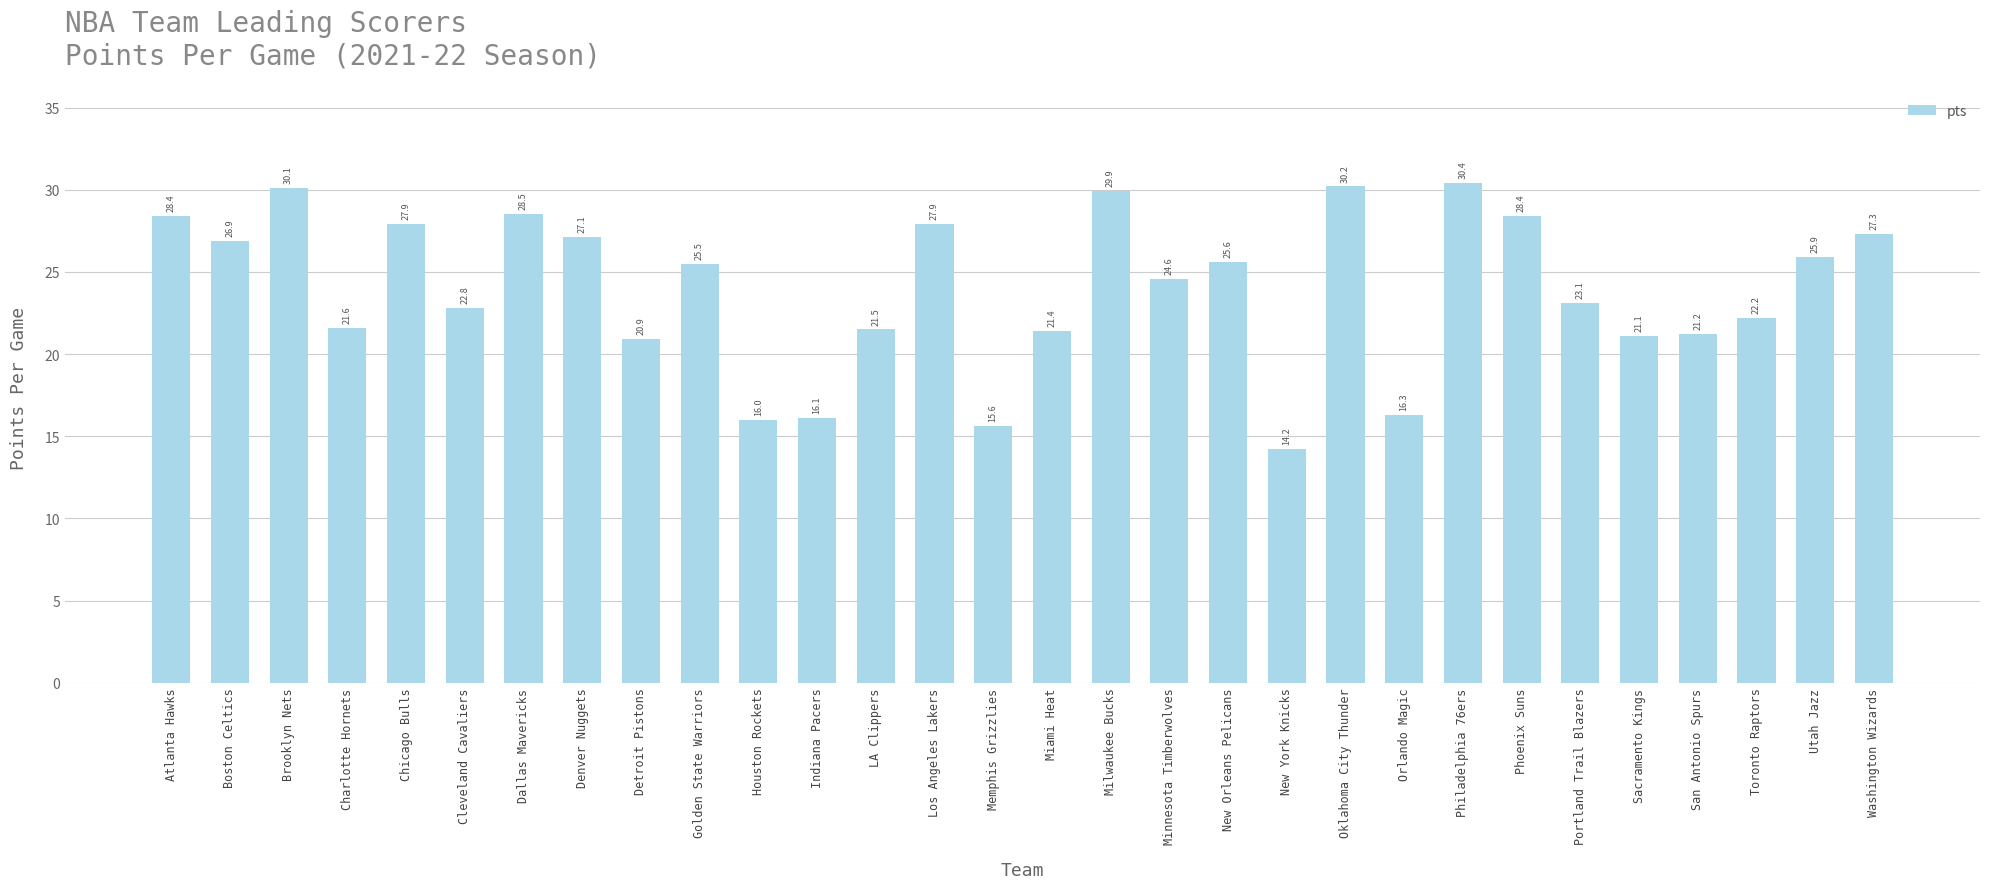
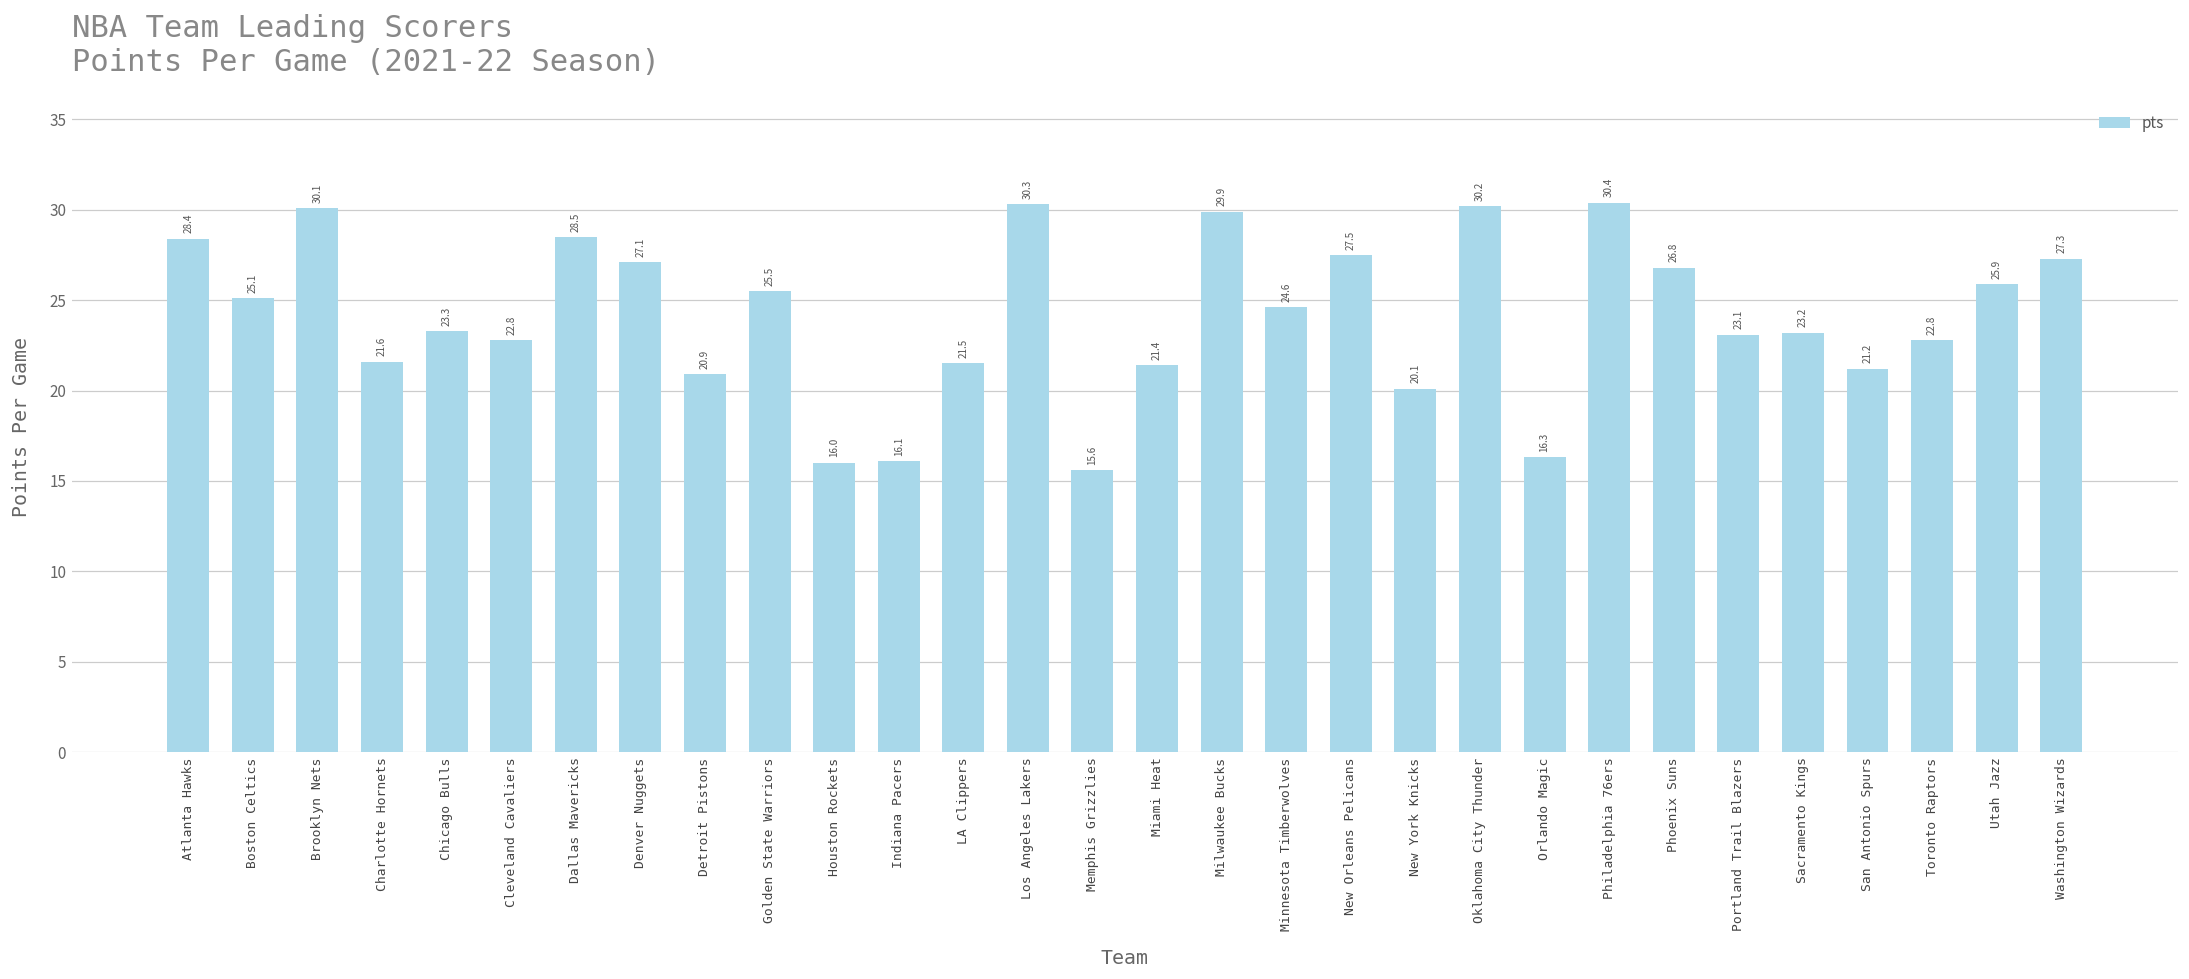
Boston Celtics: 26.9 -> 25.1
Chicago Bulls: 27.9 -> 23.3
Los Angeles Lakers: 27.9 -> 30.3
New Orleans Pelicans: 25.6 -> 27.5
New York Knicks: 14.2 -> 20.1
Phoenix Suns: 28.4 -> 26.8
Sacramento Kings: 21.1 -> 23.2
Toronto Raptors: 22.2 -> 22.8
